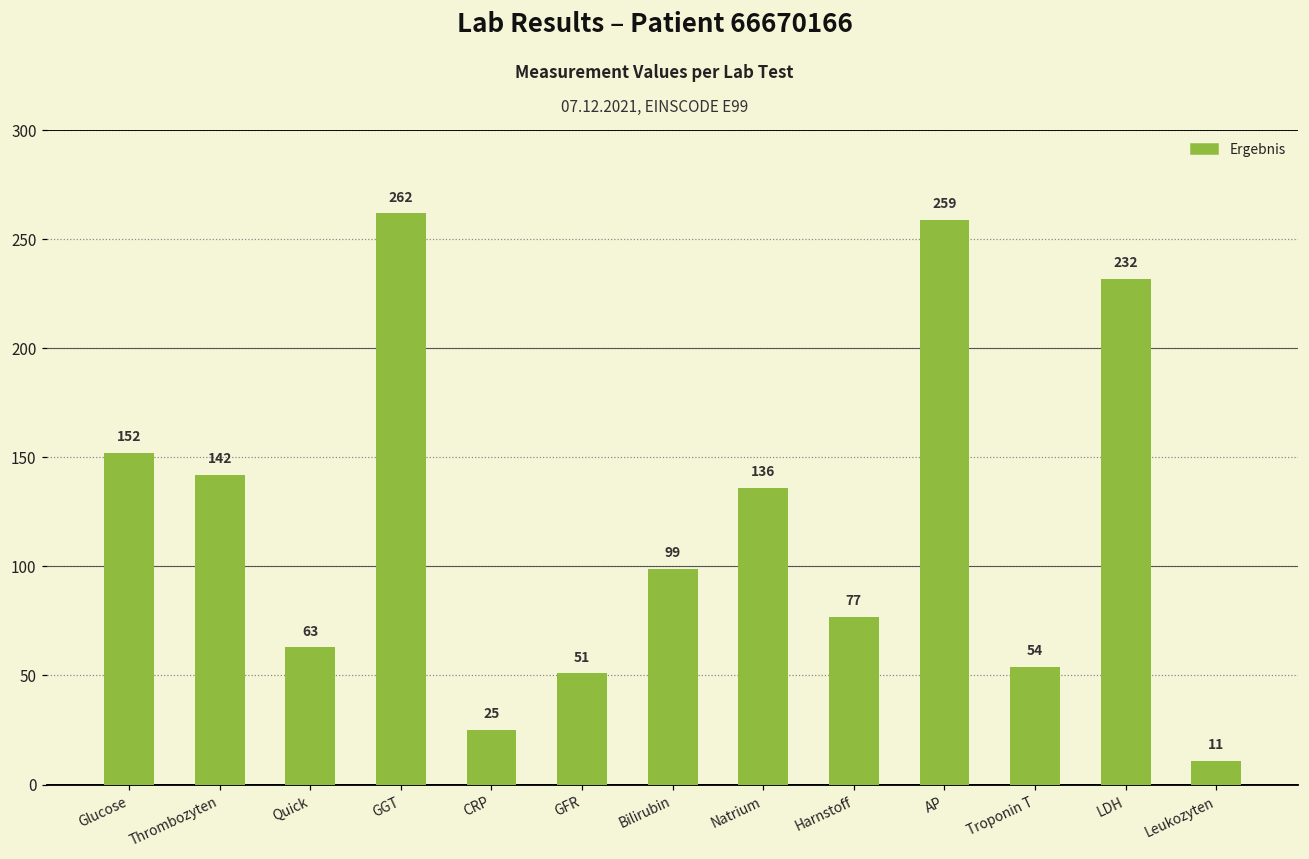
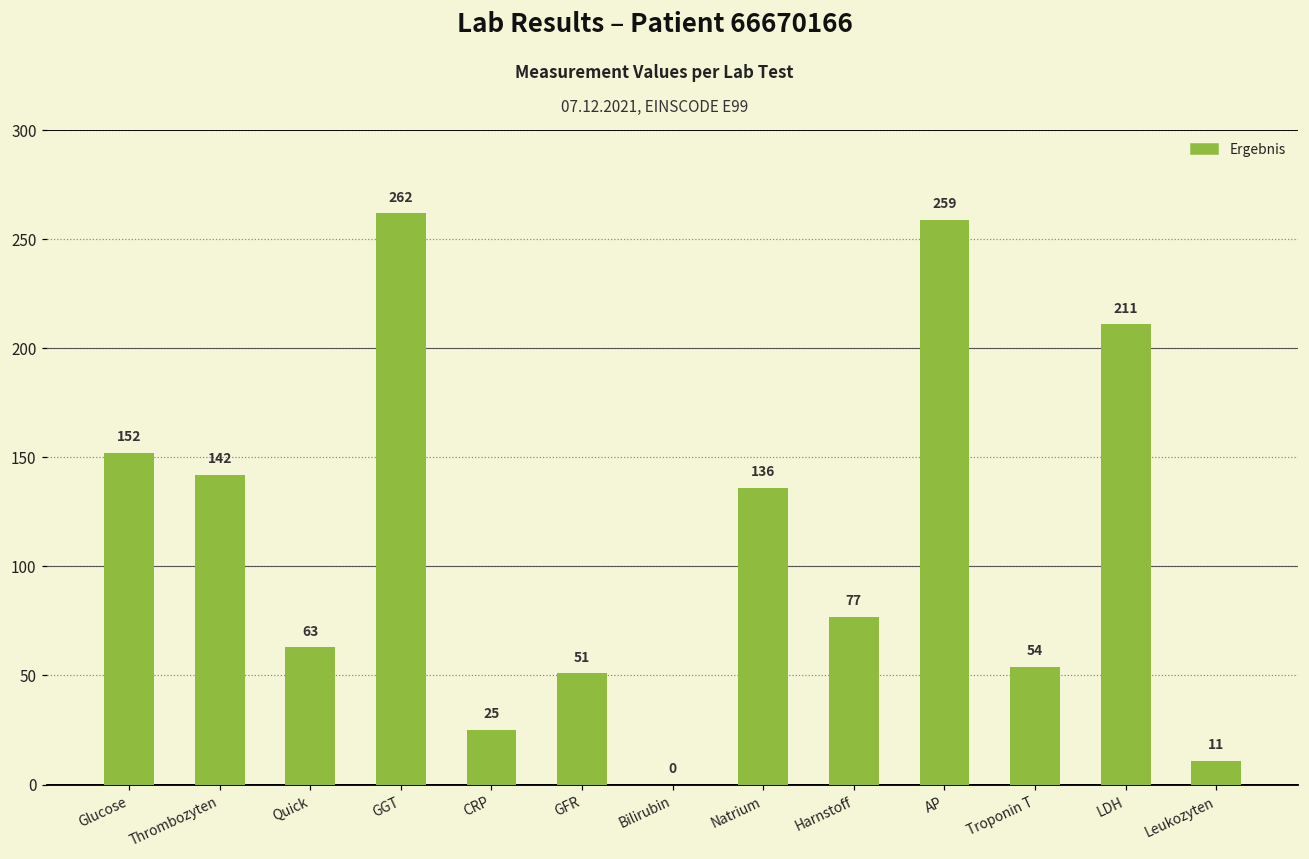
Bilirubin: 99 -> 0
LDH: 232 -> 211
